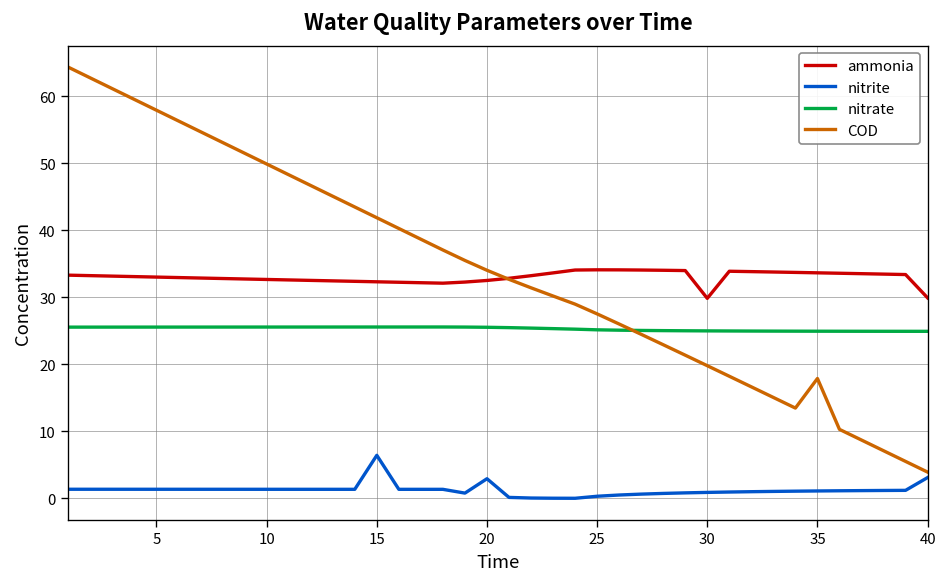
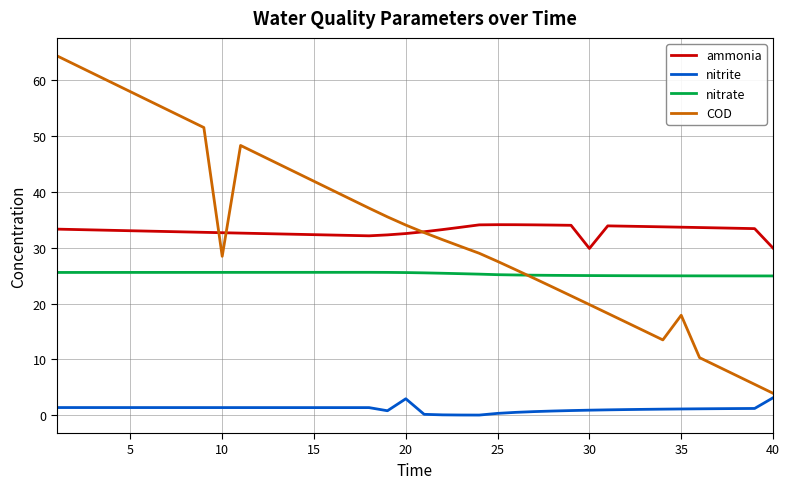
COD, 10: 50 -> 28
nitrite, 15: 6 -> 1
